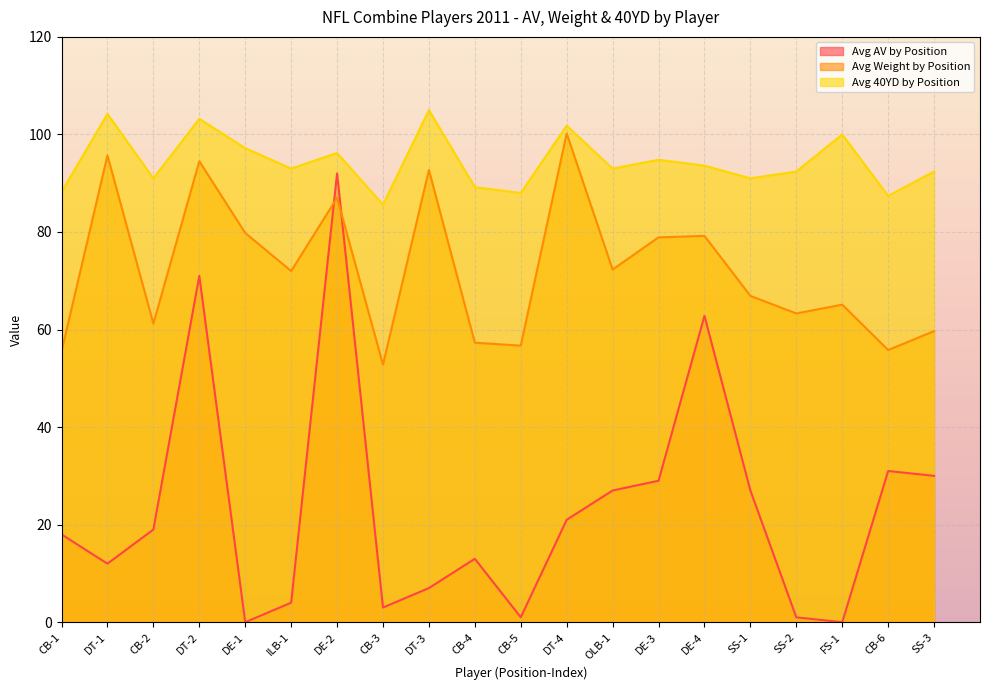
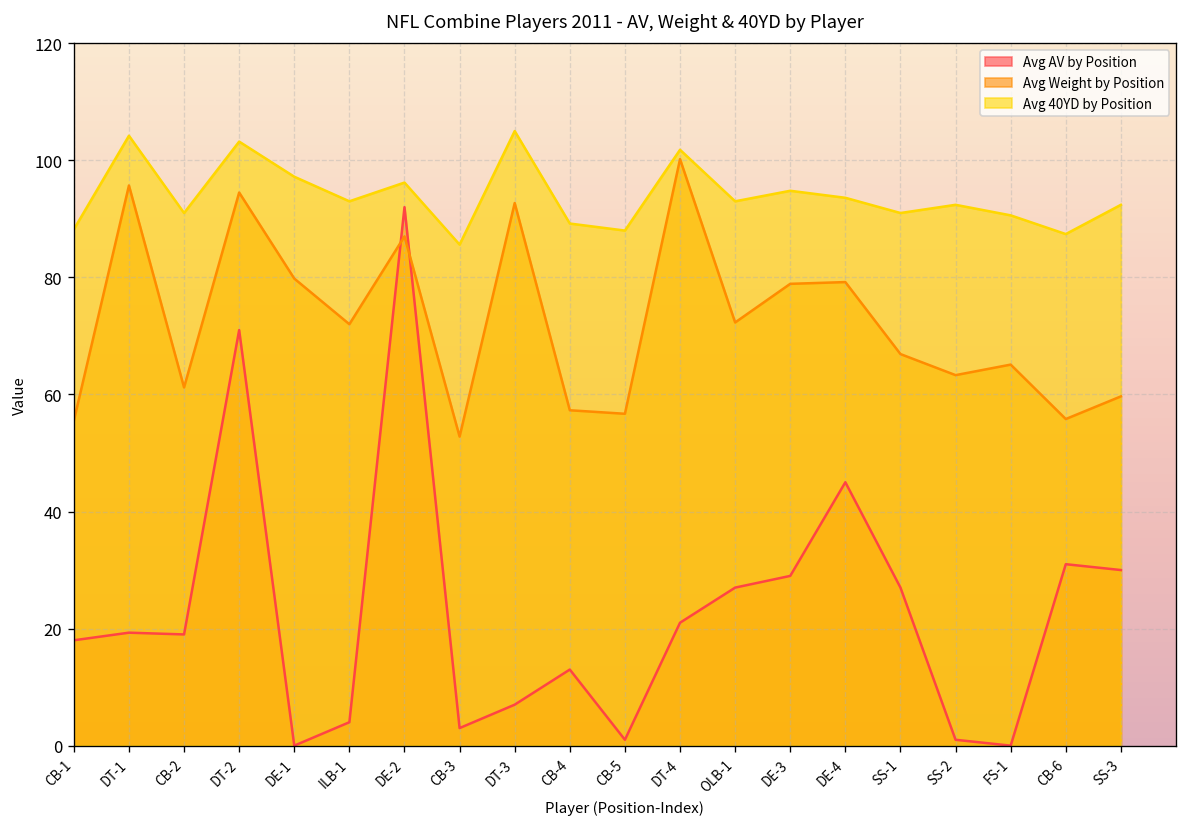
Avg AV by Position, DT-1: 12 -> 19
Avg AV by Position, DE-4: 63 -> 45
Avg 40YD by Position, FS-1: 100 -> 91
